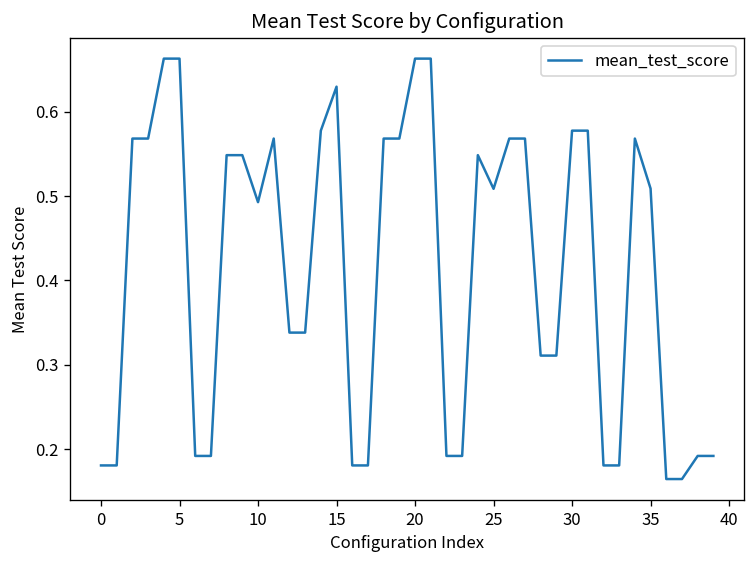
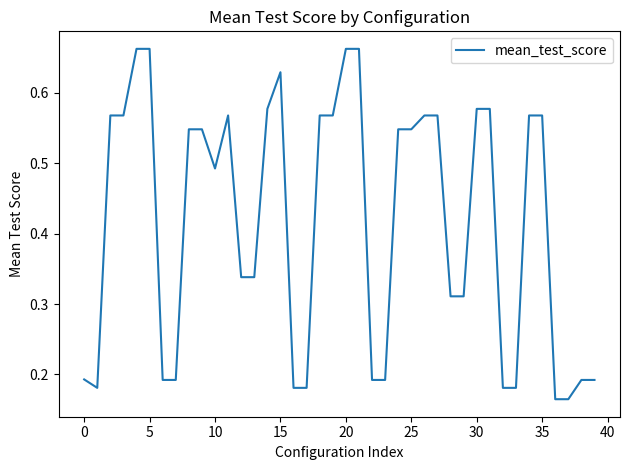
0: 0.18 -> 0.19
25: 0.51 -> 0.55
35: 0.51 -> 0.57
